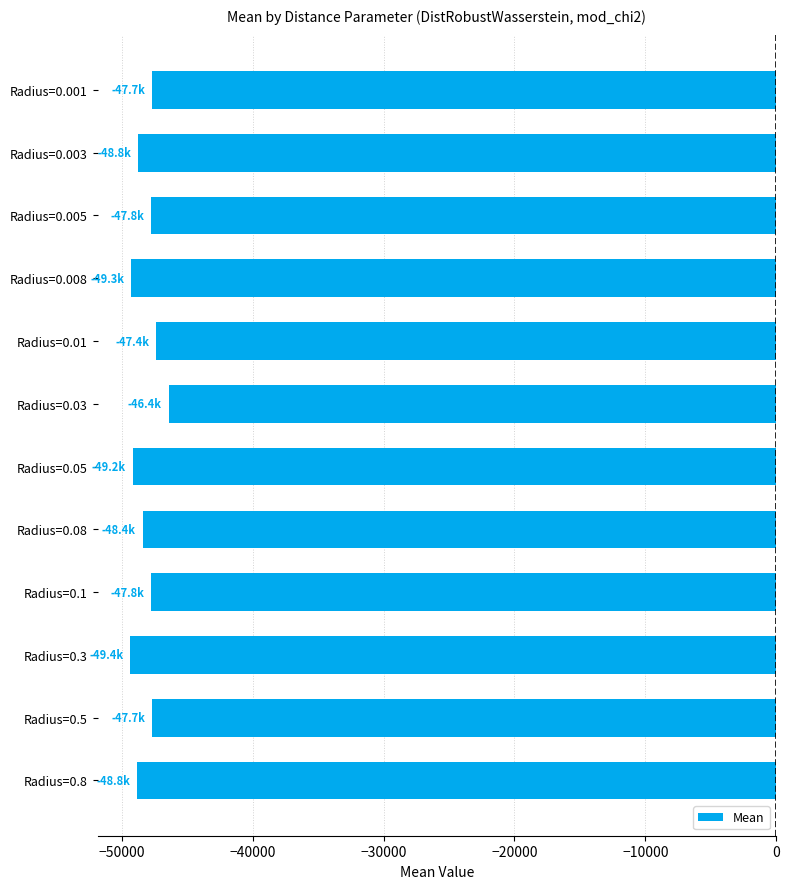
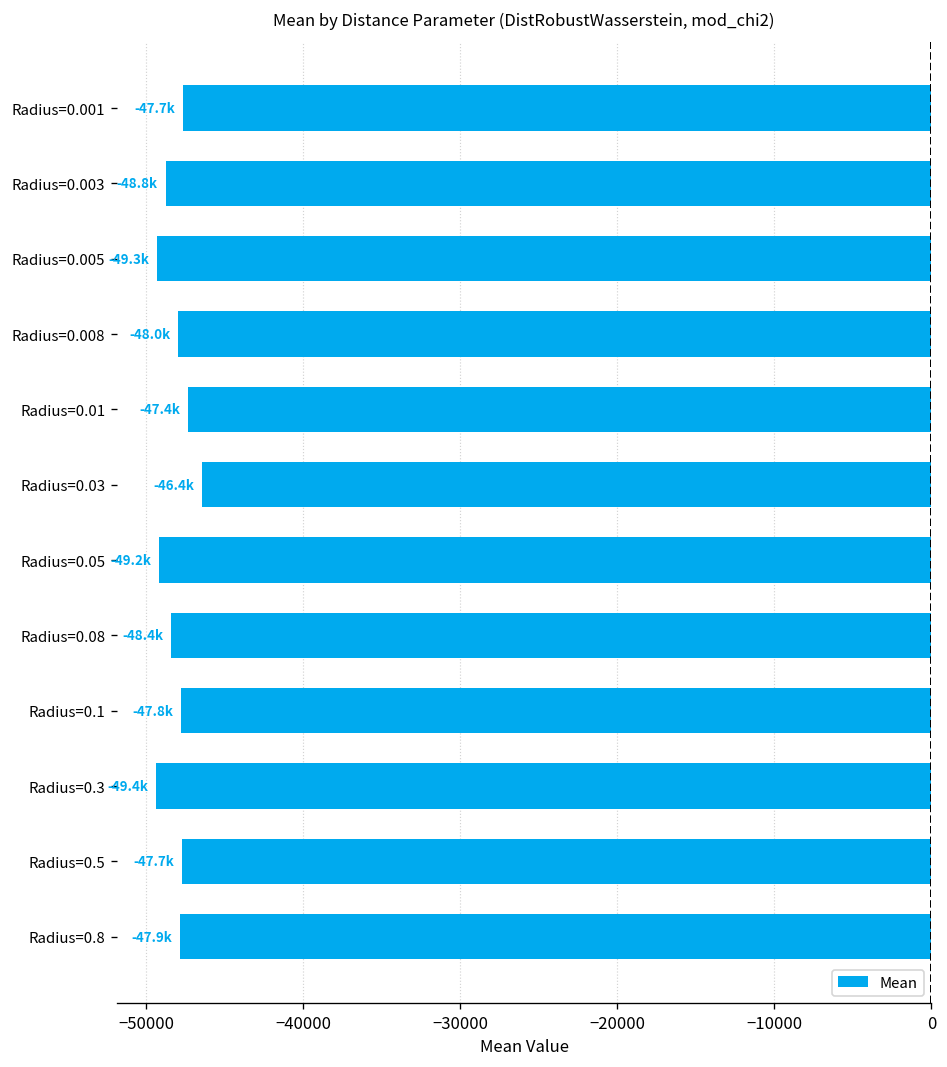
Radius=0.005: -47.8k -> -49.3k
Radius=0.008: -49.3k -> -48.0k
Radius=0.8: -48.8k -> -47.9k
